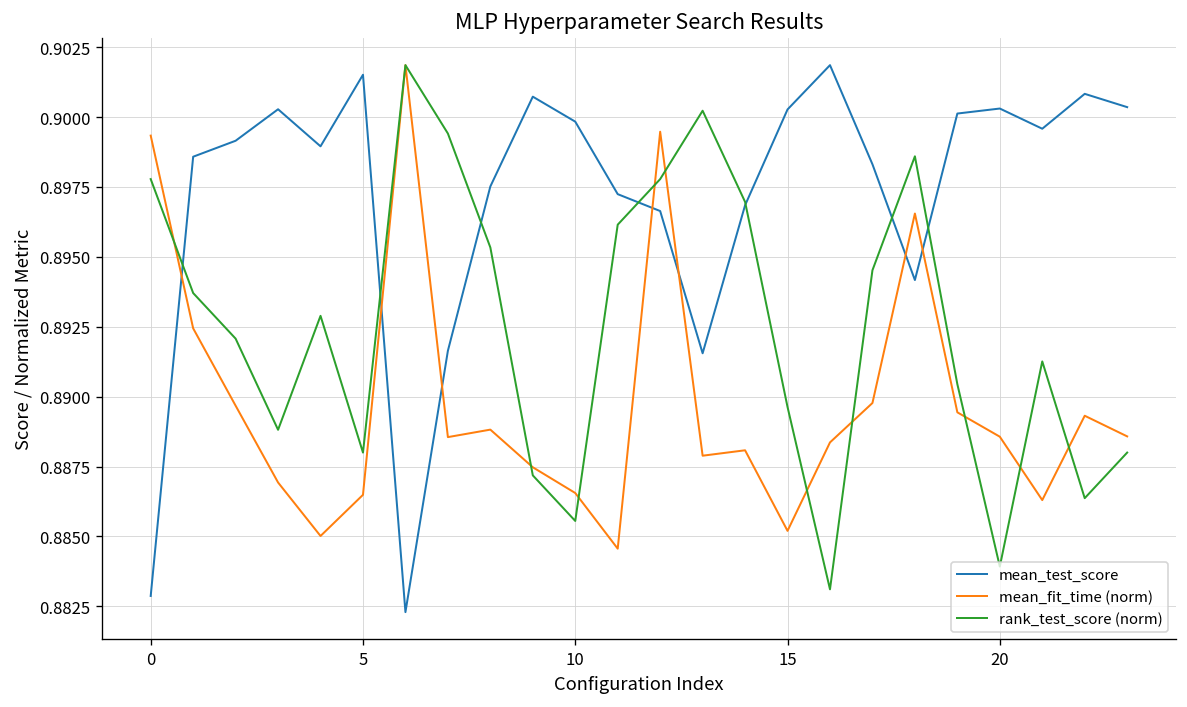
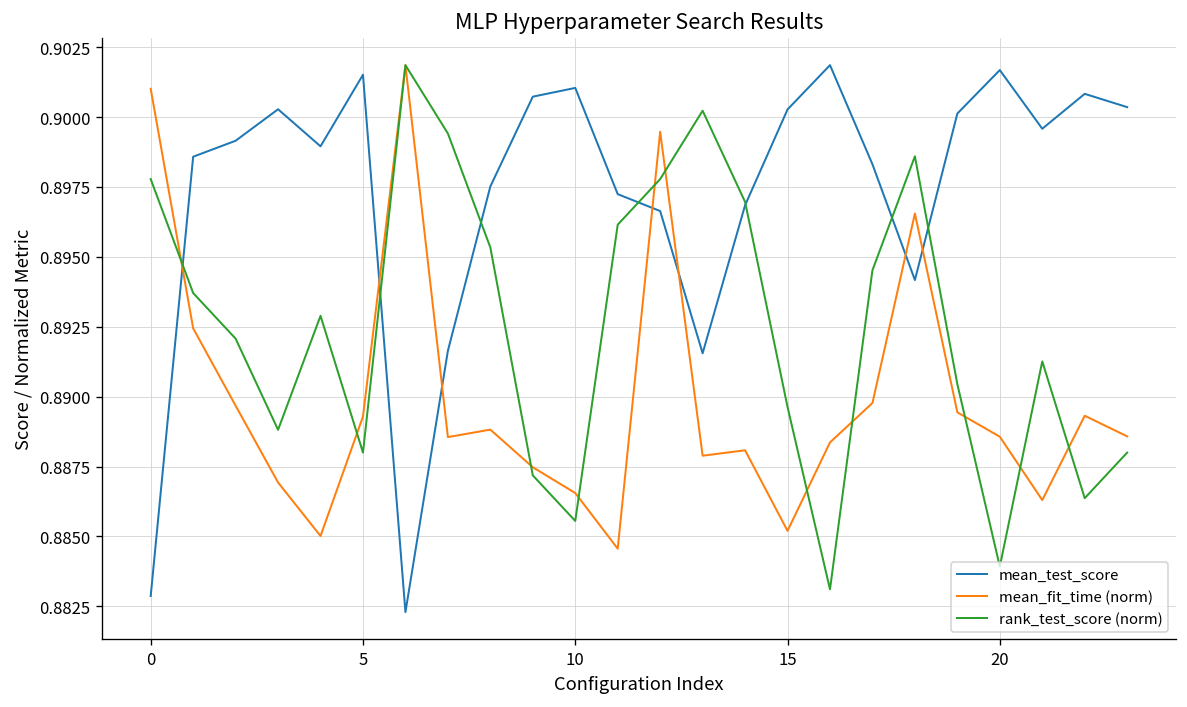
mean_fit_time (norm), 0: 0.8993 -> 0.9010
mean_fit_time (norm), 5: 0.8865 -> 0.8893
mean_test_score, 10: 0.8998 -> 0.9010
mean_test_score, 20: 0.9003 -> 0.9017
